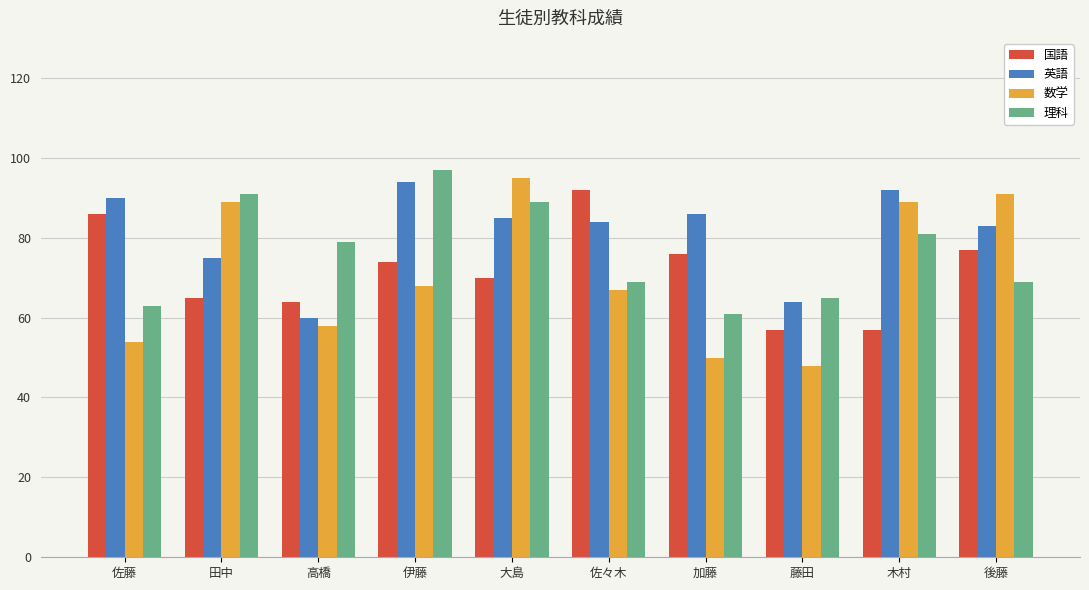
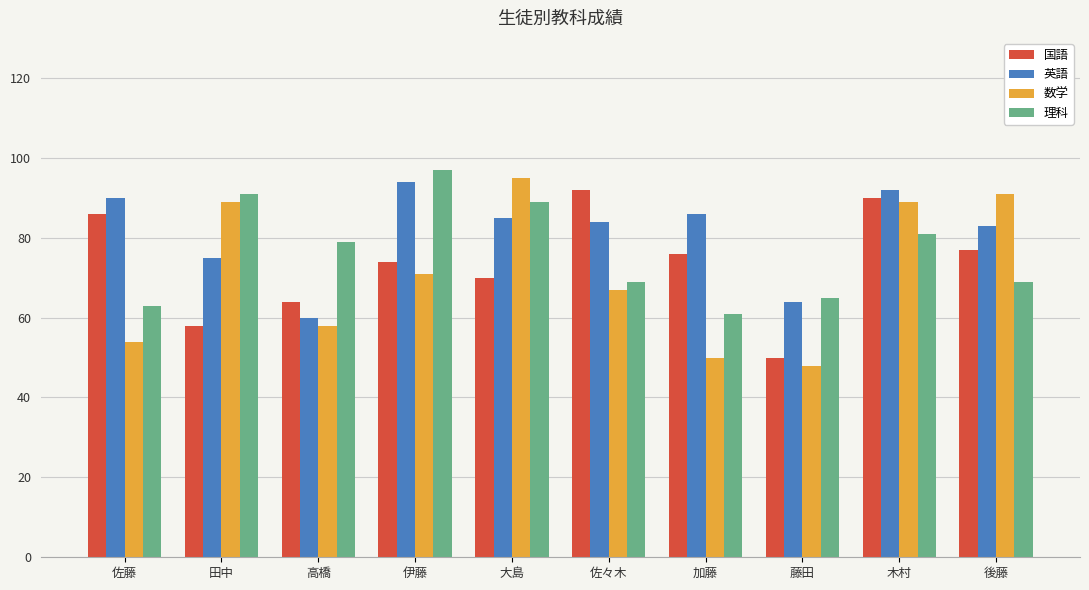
国語, 田中: 65 -> 58
数学, 伊藤: 68 -> 71
国語, 藤田: 57 -> 50
国語, 木村: 57 -> 90
